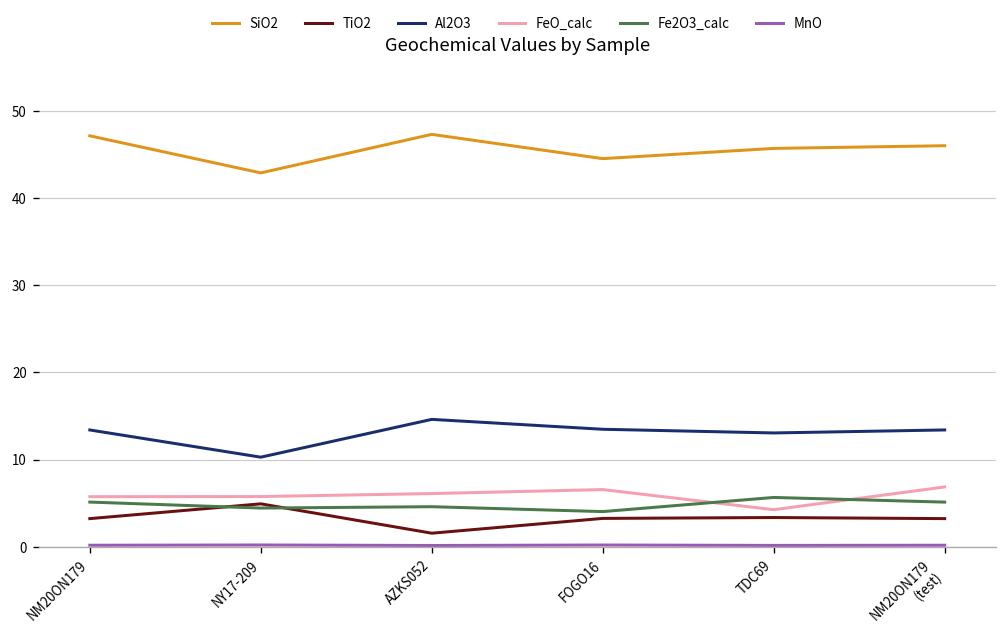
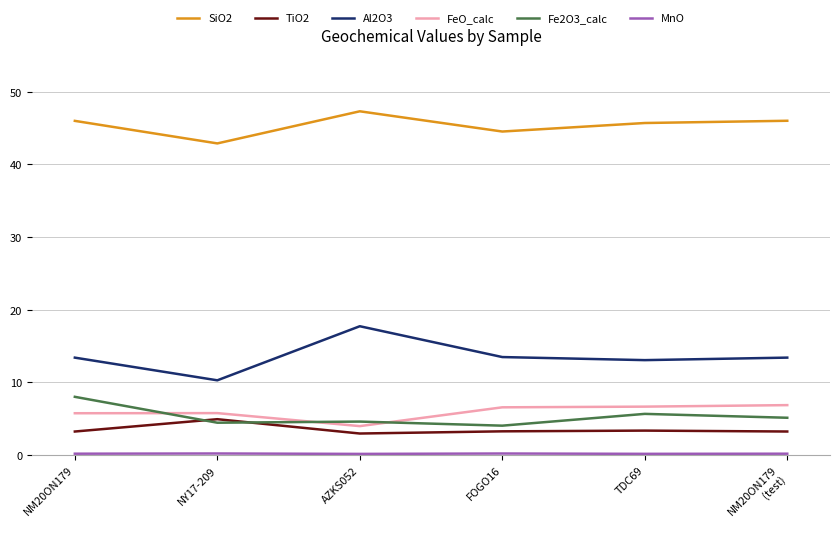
SiO2, NM20ON179: 47 -> 46
Fe2O3_calc, NM20ON179: 5 -> 8
TiO2, AZKS052: 2 -> 3
Al2O3, AZKS052: 15 -> 18
FeO_calc, AZKS052: 6 -> 4
FeO_calc, TDC69: 4 -> 7
